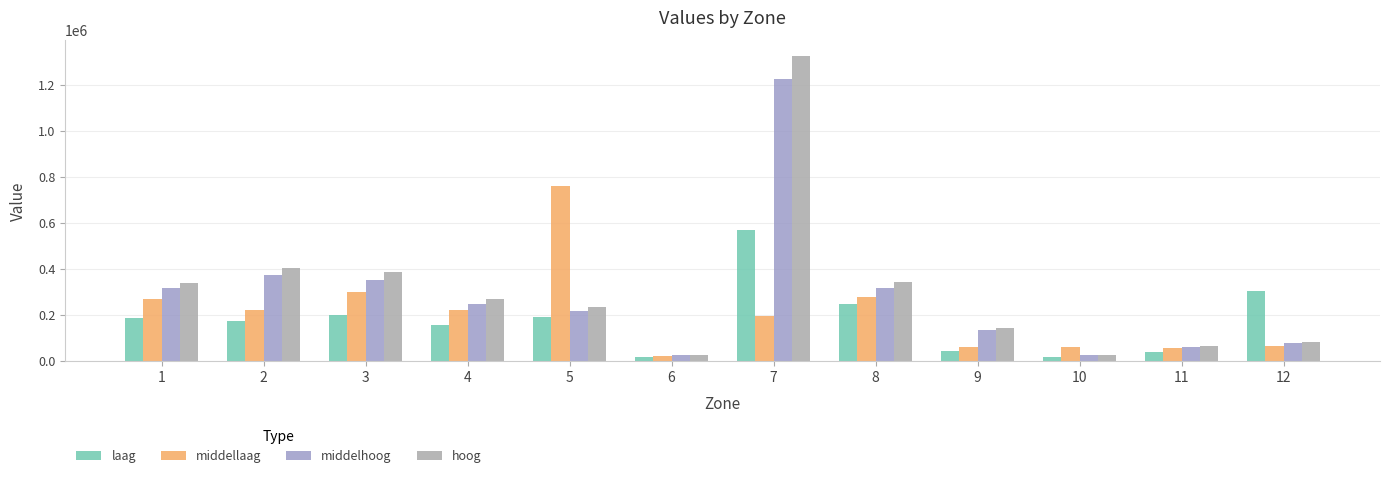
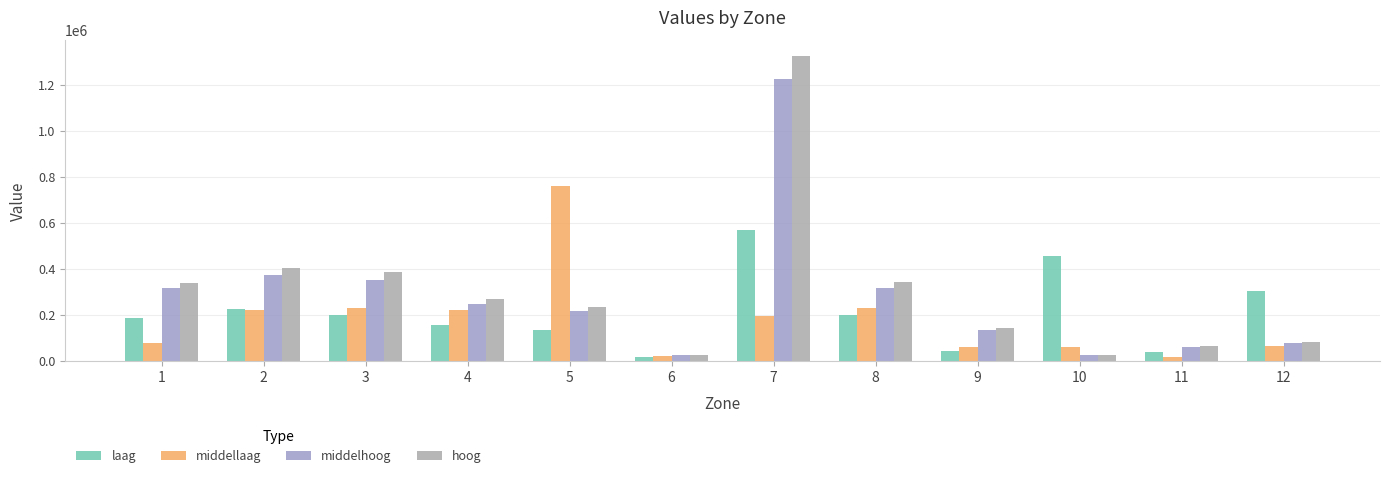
middellaag, 1: 270000 -> 80000
laag, 2: 170000 -> 220000
middellaag, 3: 300000 -> 230000
laag, 5: 190000 -> 140000
laag, 8: 250000 -> 200000
middellaag, 8: 280000 -> 230000
laag, 10: 20000 -> 460000
middellaag, 11: 50000 -> 20000
